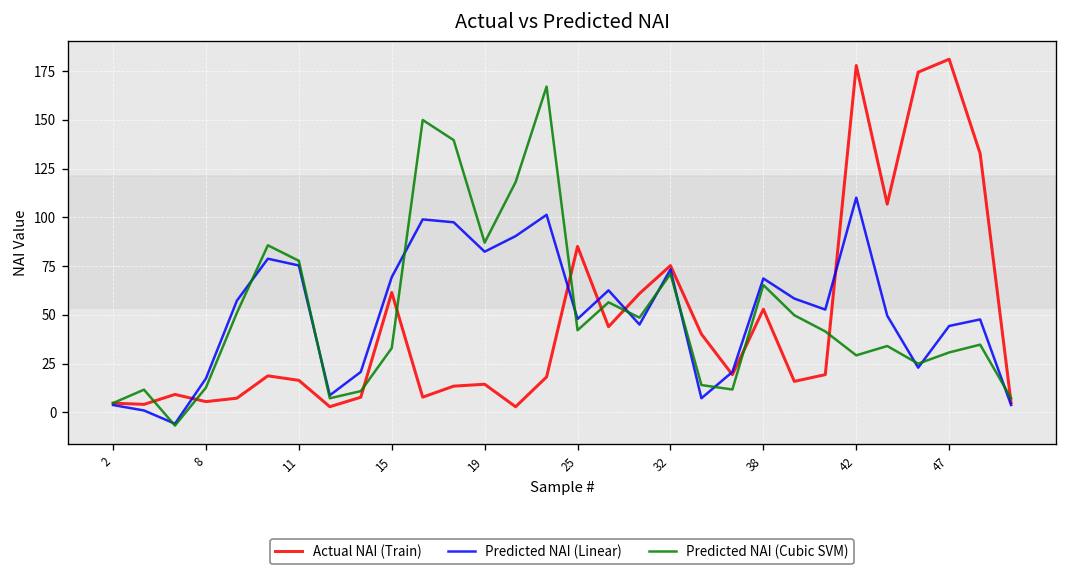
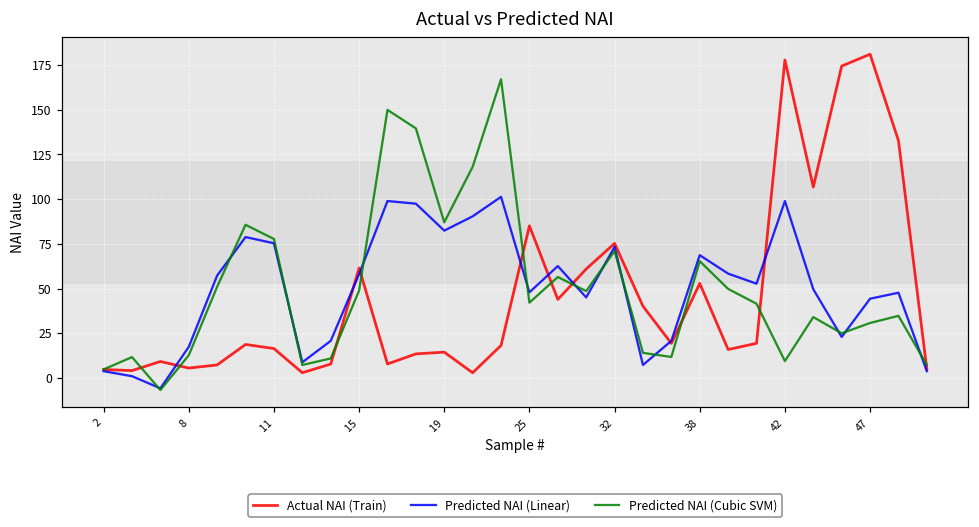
Predicted NAI (Linear), 15: 69 -> 58
Predicted NAI (Cubic SVM), 15: 33 -> 49
Predicted NAI (Linear), 42: 110 -> 99
Predicted NAI (Cubic SVM), 42: 29 -> 9
